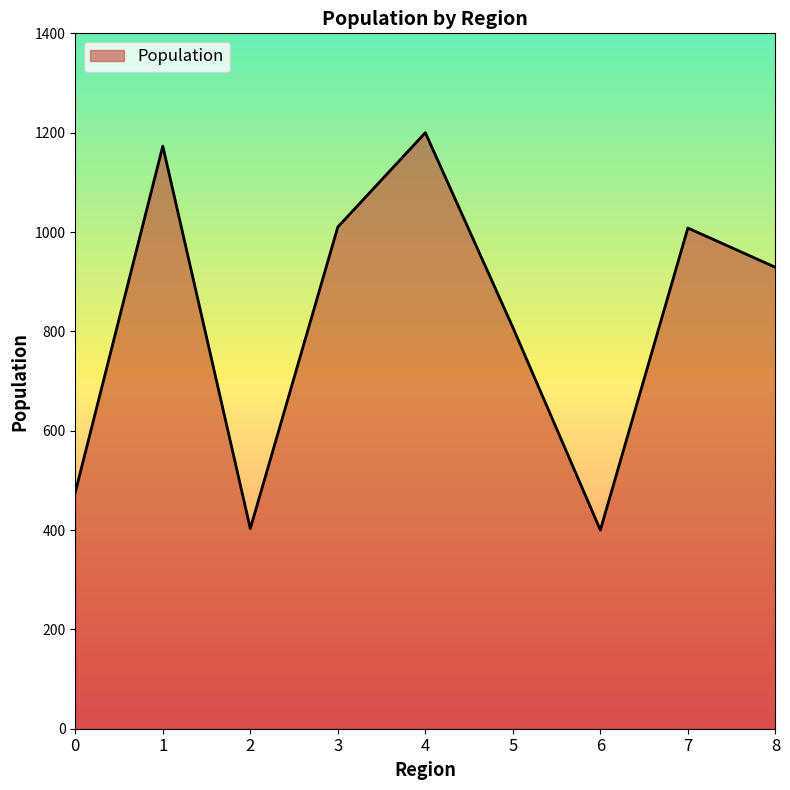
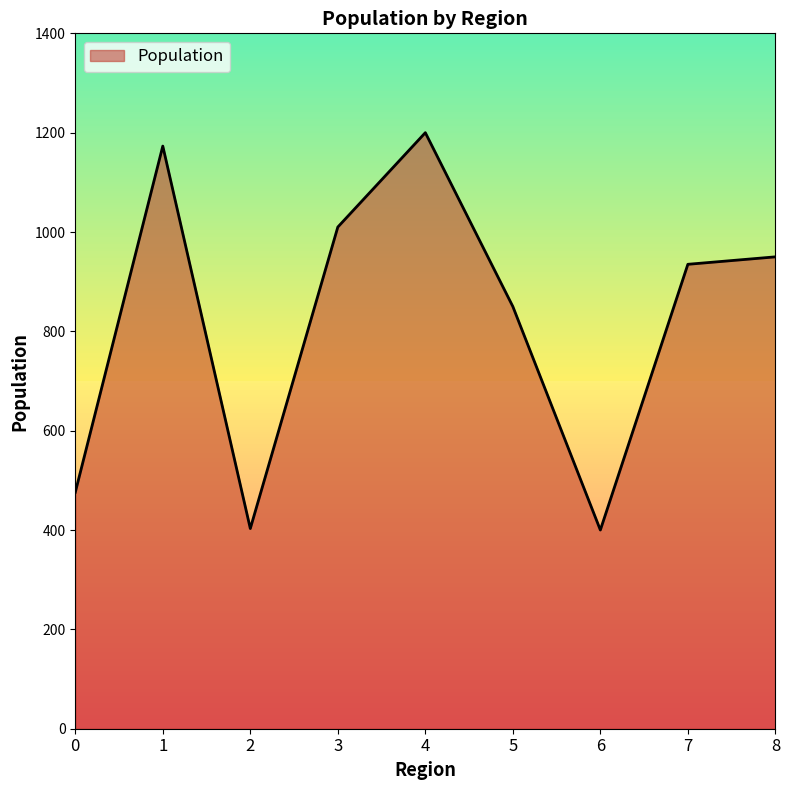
5: 810 -> 850
7: 1010 -> 940
8: 930 -> 950
